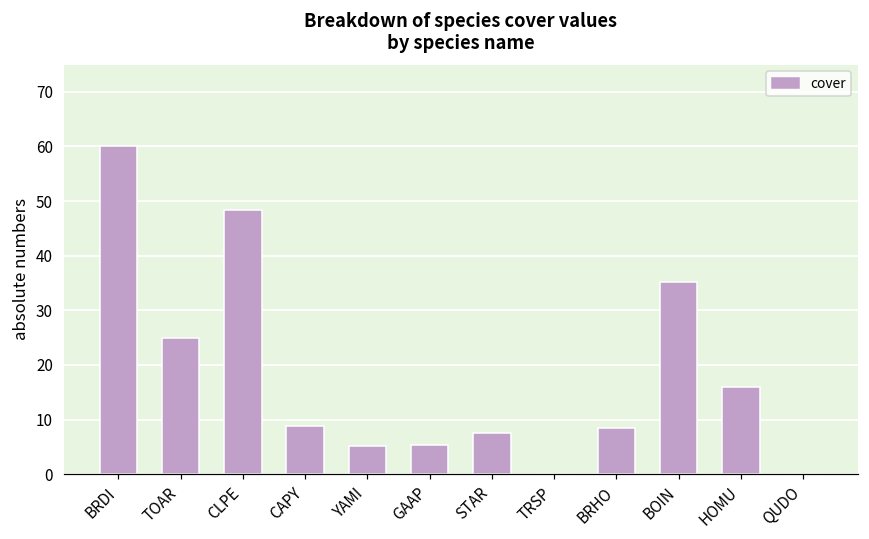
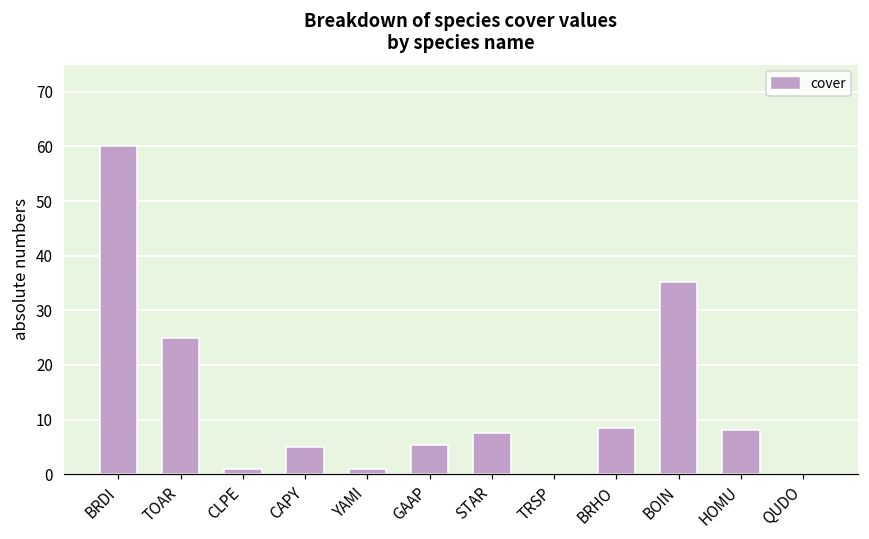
CLPE: 48 -> 1
CAPY: 9 -> 5
YAMI: 5 -> 1
HOMU: 16 -> 8
